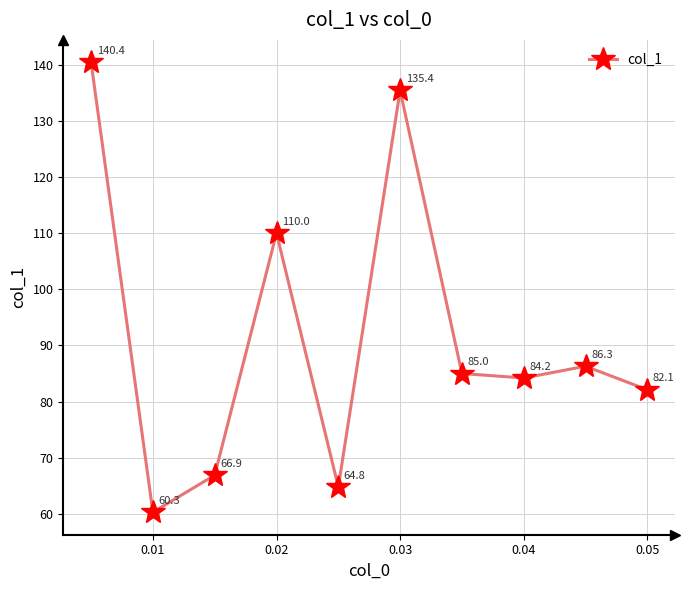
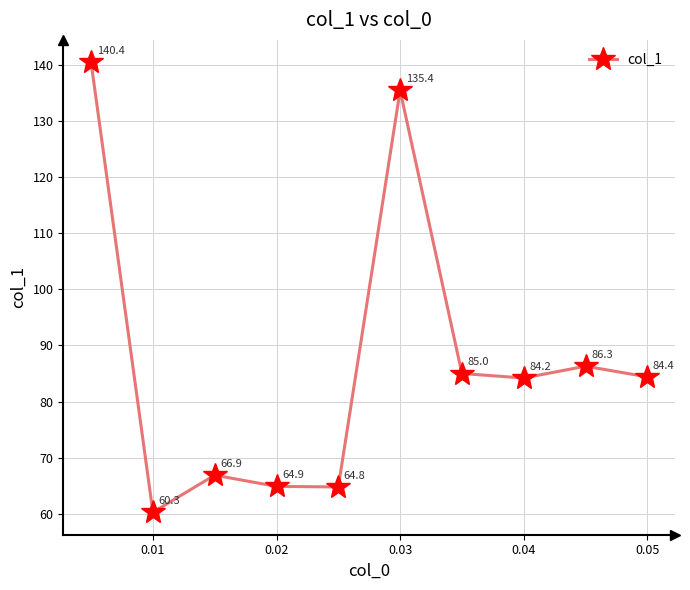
0.02: 110.0 -> 64.9
0.05: 82.1 -> 84.4
